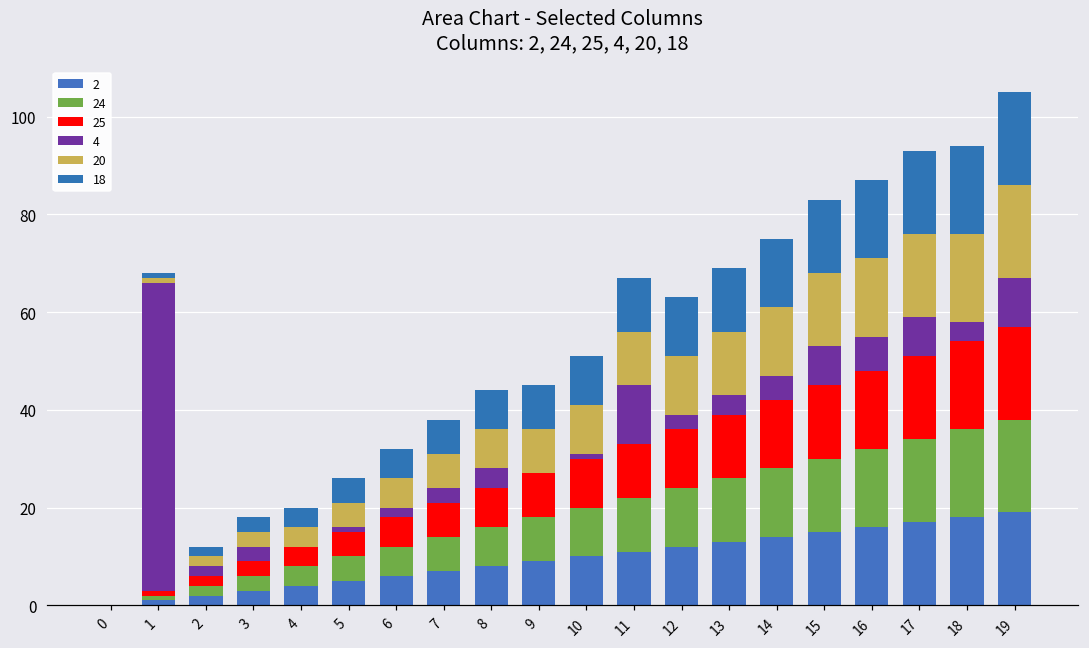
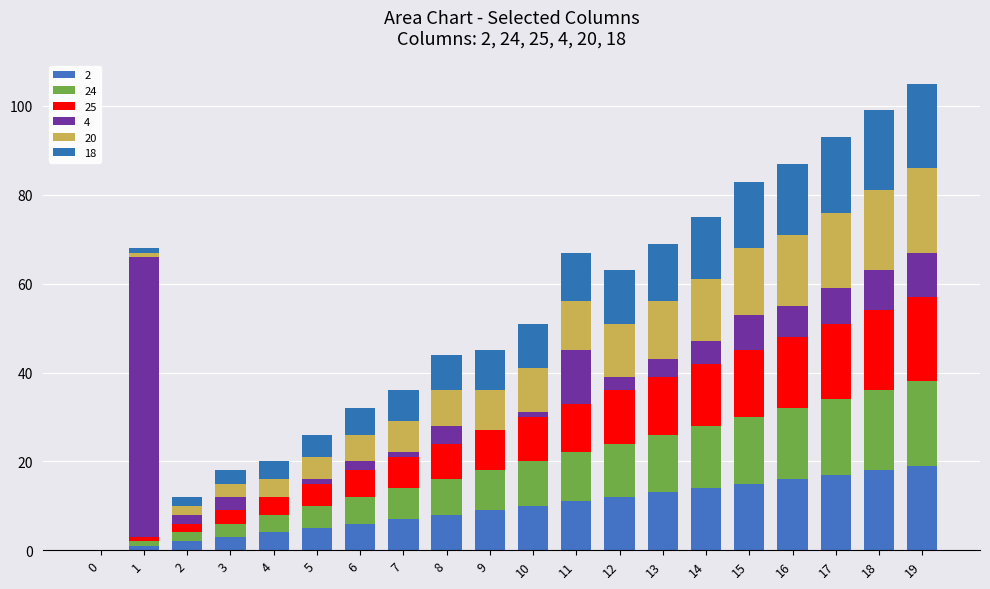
4, 7: 3 -> 1
4, 18: 4 -> 9
